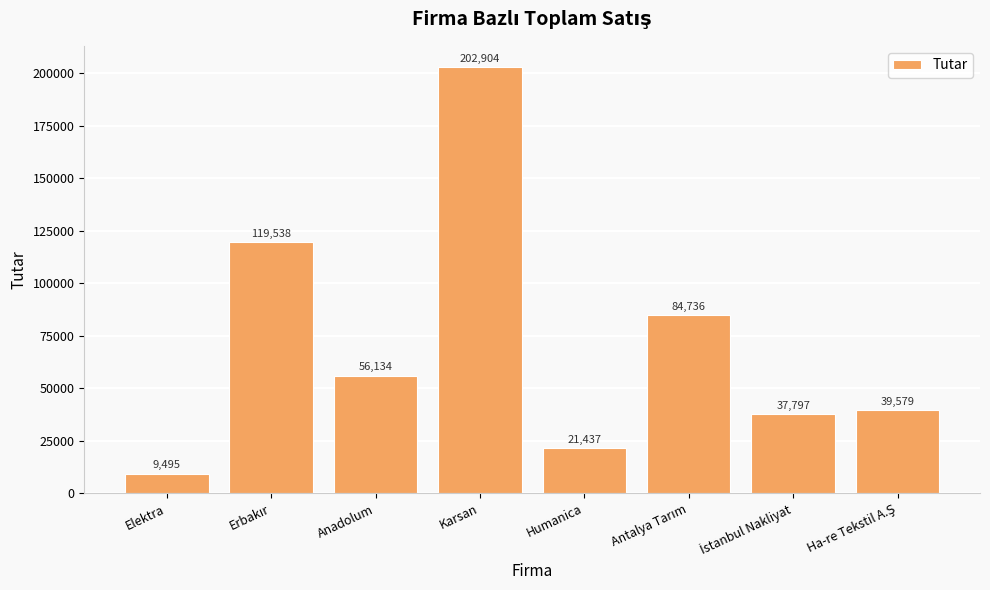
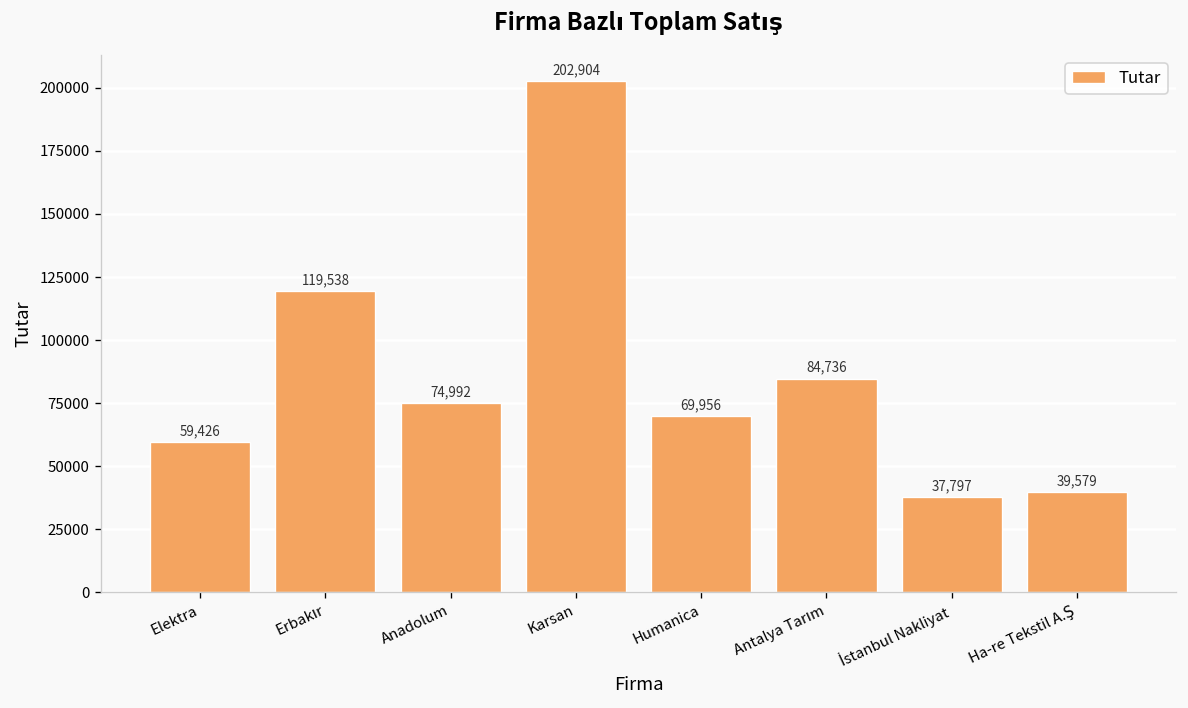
Elektra: 9,495 -> 59,426
Anadolum: 56,134 -> 74,992
Humanica: 21,437 -> 69,956
